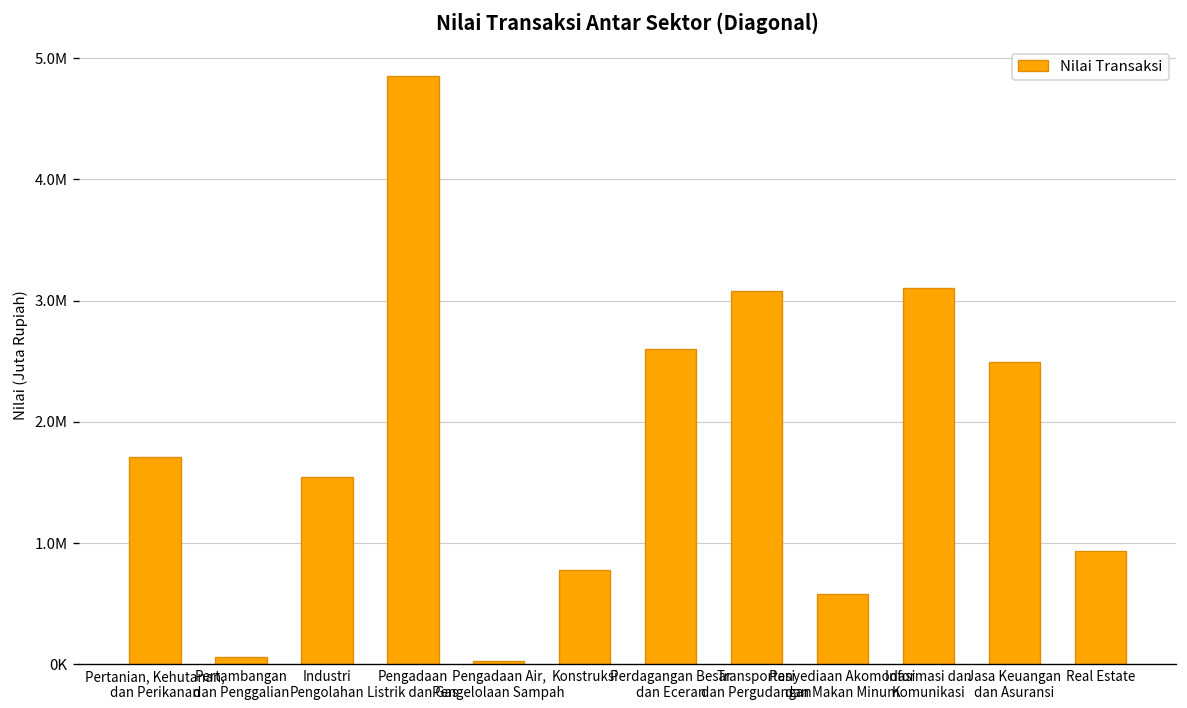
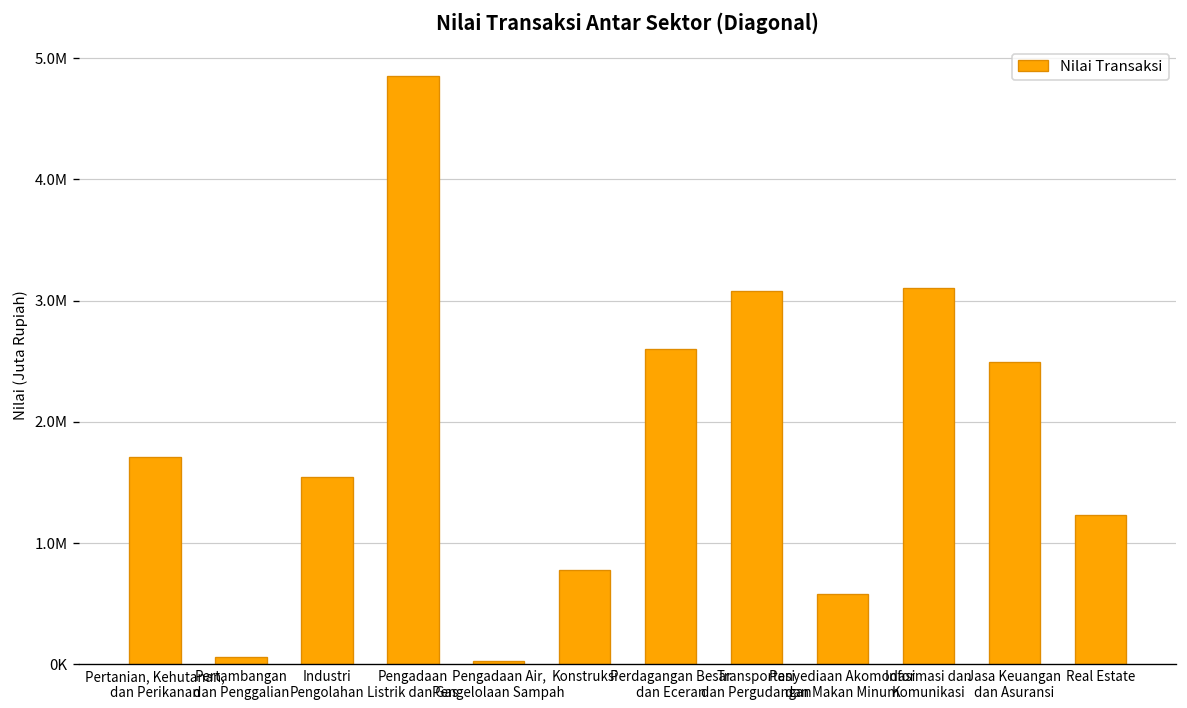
Real Estate: 940000 -> 1230000
